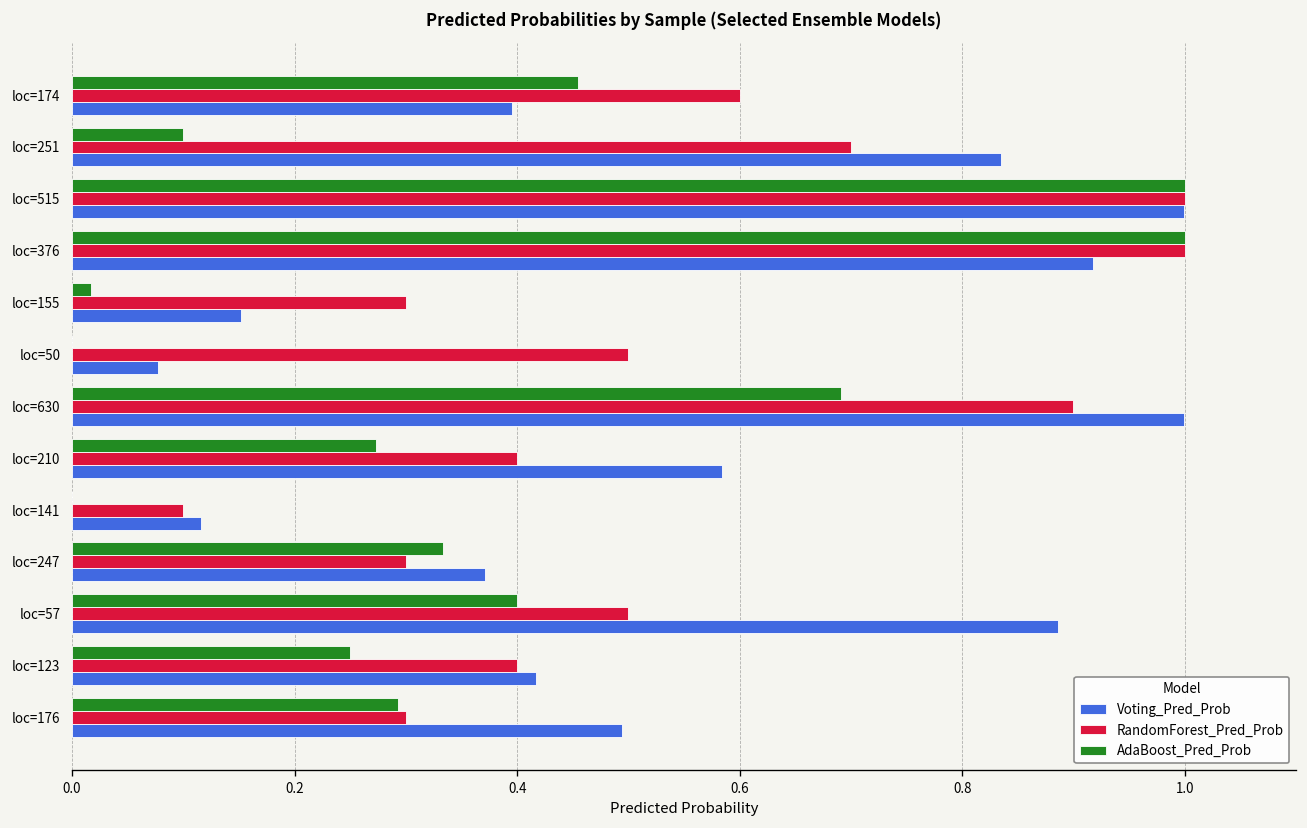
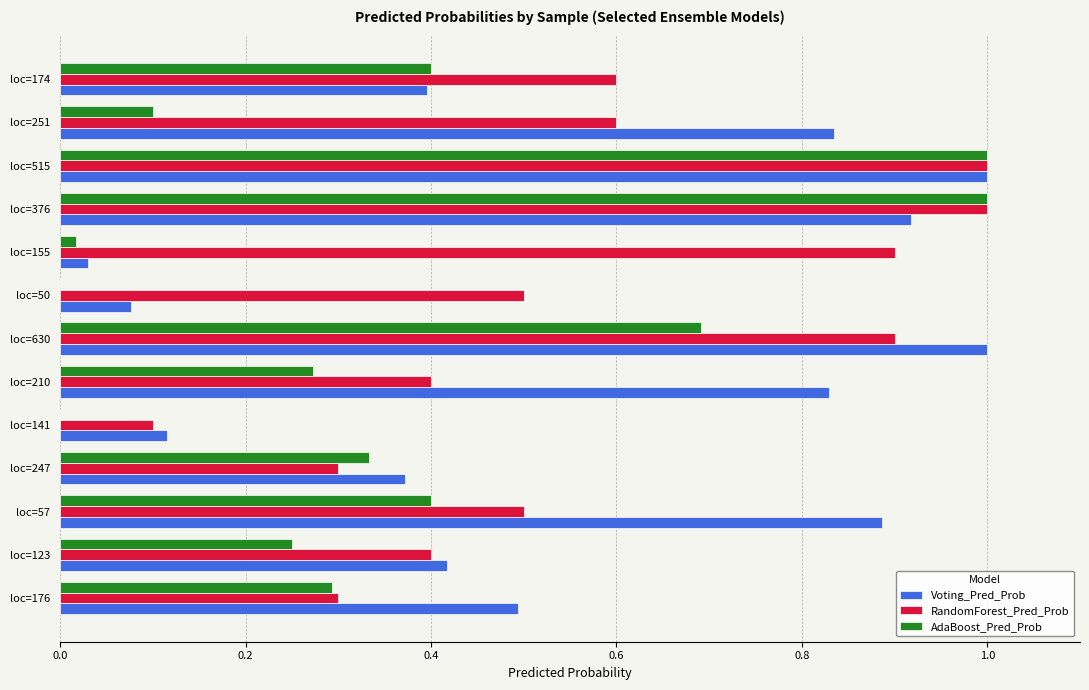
AdaBoost_Pred_Prob, loc=174: 0.45 -> 0.40
RandomForest_Pred_Prob, loc=251: 0.7 -> 0.6
RandomForest_Pred_Prob, loc=155: 0.3 -> 0.9
Voting_Pred_Prob, loc=155: 0.15 -> 0.03
Voting_Pred_Prob, loc=210: 0.58 -> 0.83
